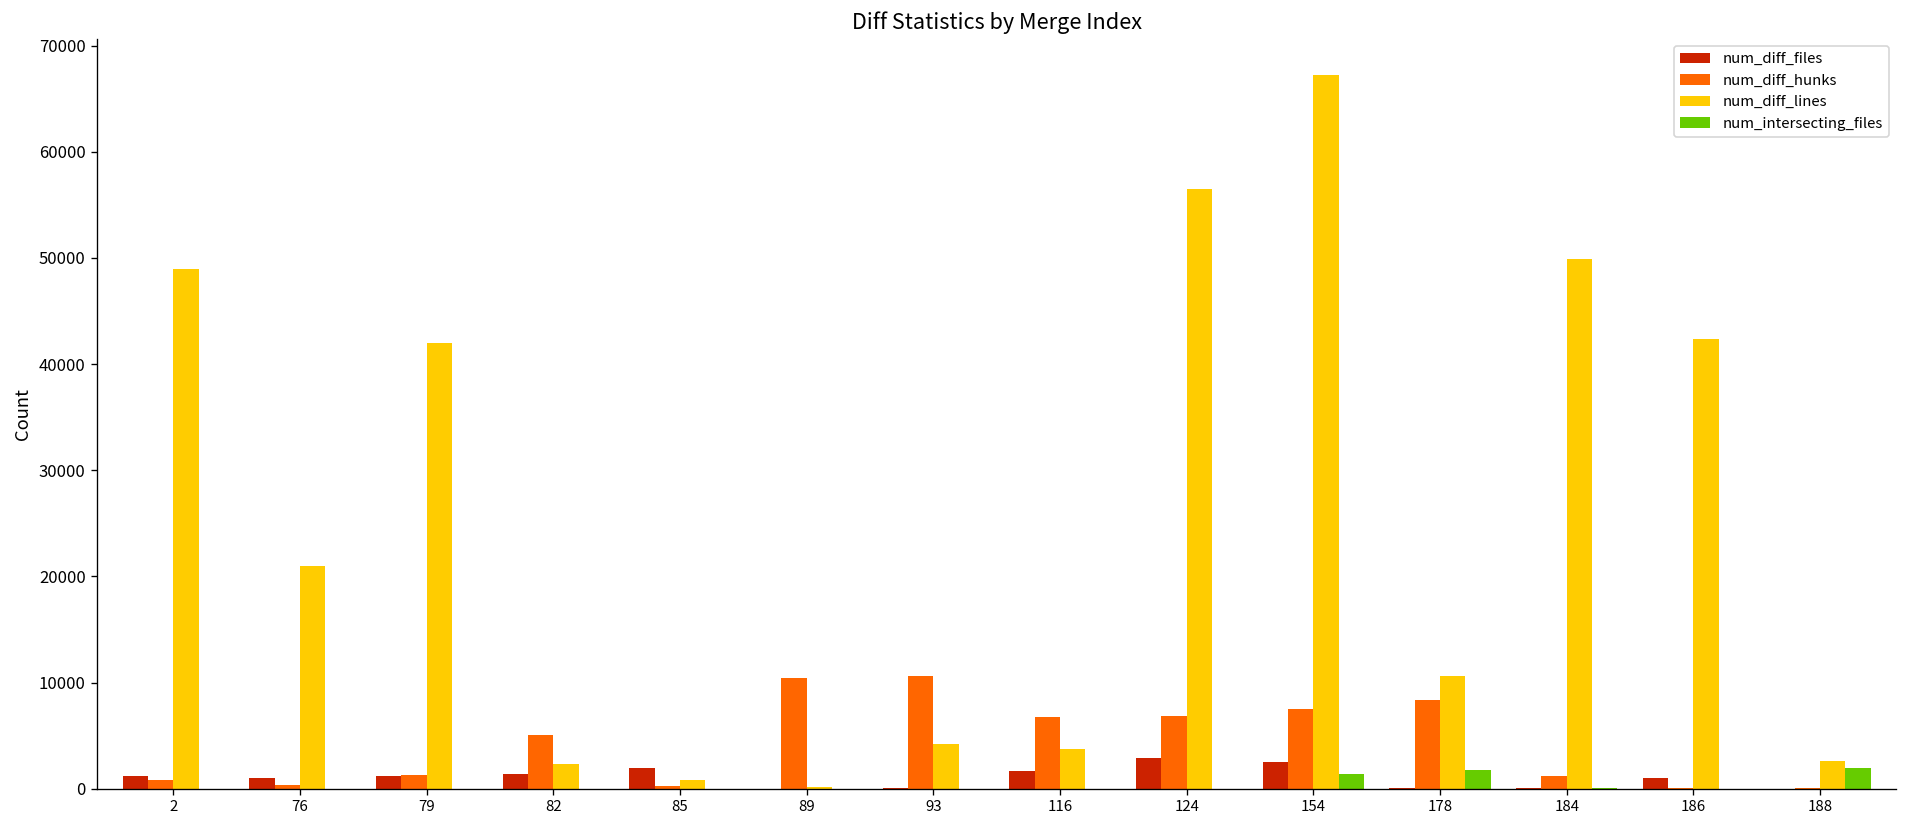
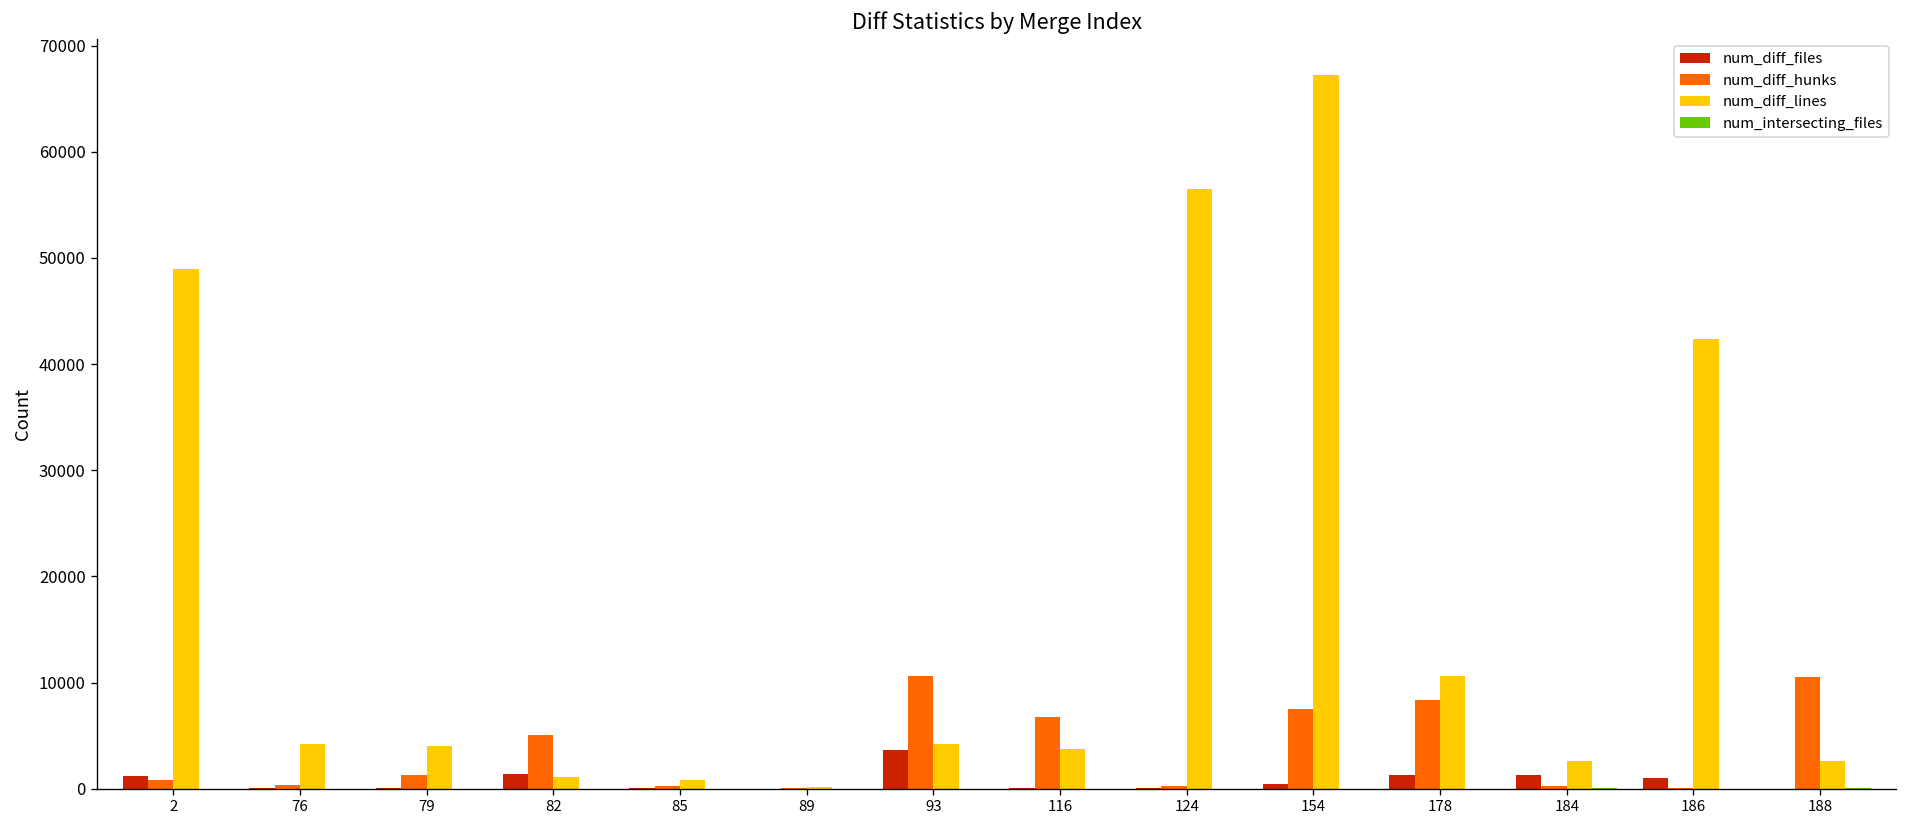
num_diff_files, 76: 1000 -> 0
num_diff_lines, 76: 21000 -> 4000
num_diff_files, 79: 1000 -> 0
num_diff_lines, 79: 42000 -> 4000
num_diff_lines, 82: 2000 -> 1000
num_diff_files, 85: 2000 -> 0
num_diff_hunks, 89: 10000 -> 0
num_diff_files, 93: 0 -> 4000
num_diff_files, 116: 2000 -> 0
num_diff_files, 124: 3000 -> 0
num_diff_hunks, 124: 7000 -> 0
num_diff_files, 154: 3000 -> 0
num_intersecting_files, 154: 1000 -> 0
num_diff_files, 178: 0 -> 1000
num_intersecting_files, 178: 2000 -> 0
num_diff_files, 184: 0 -> 1000
num_diff_hunks, 184: 1000 -> 0
num_diff_lines, 184: 50000 -> 3000
num_diff_hunks, 188: 0 -> 11000
num_intersecting_files, 188: 2000 -> 0
